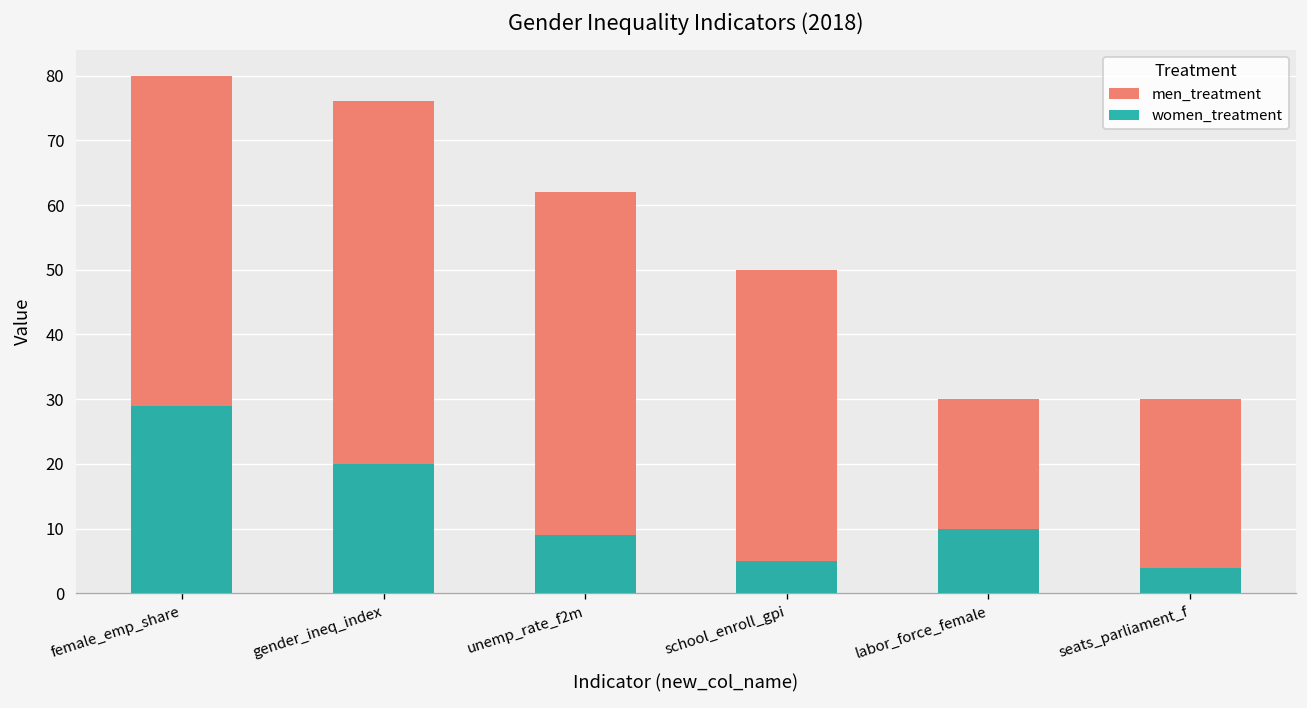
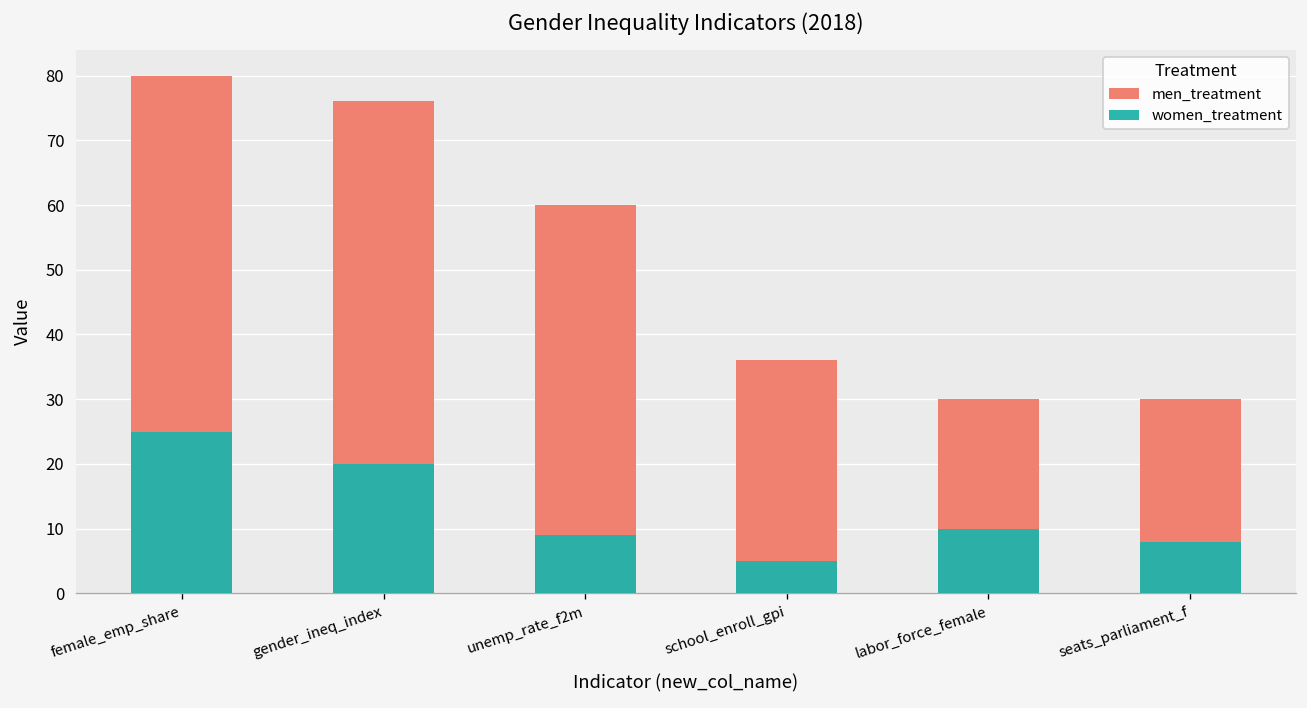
women_treatment, female_emp_share: 29 -> 25
men_treatment, unemp_rate_f2m: 62 -> 60
men_treatment, school_enroll_gpi: 50 -> 36
women_treatment, seats_parliament_f: 4 -> 8
